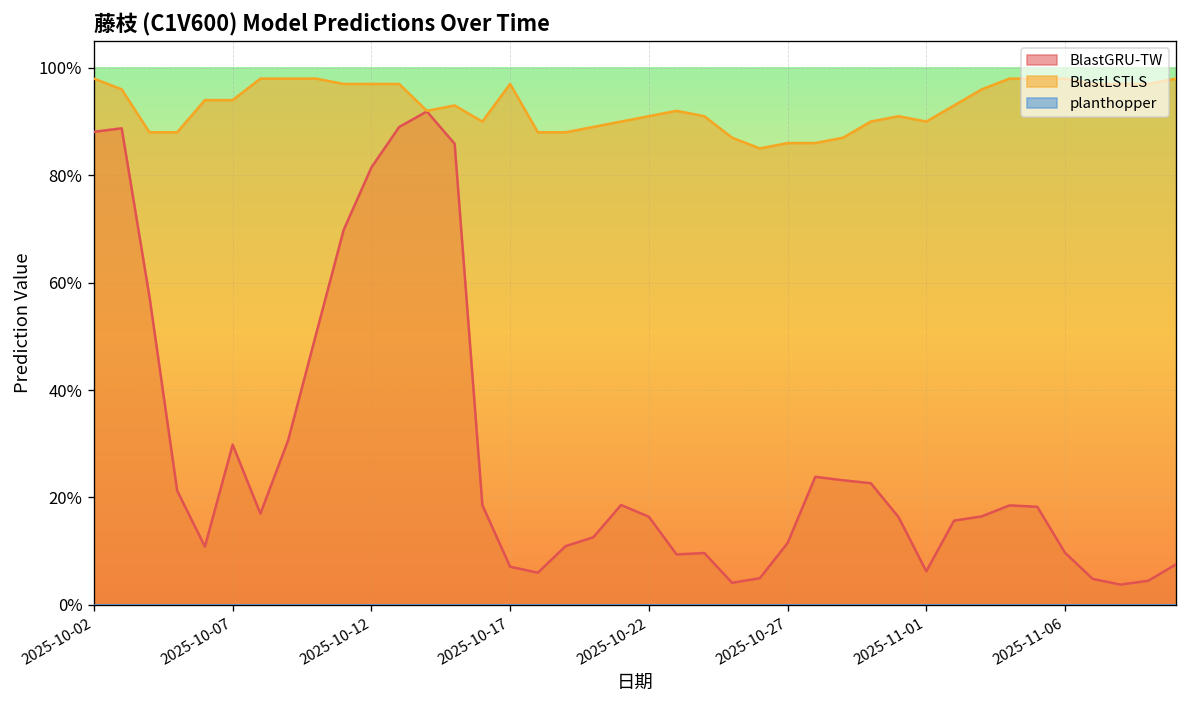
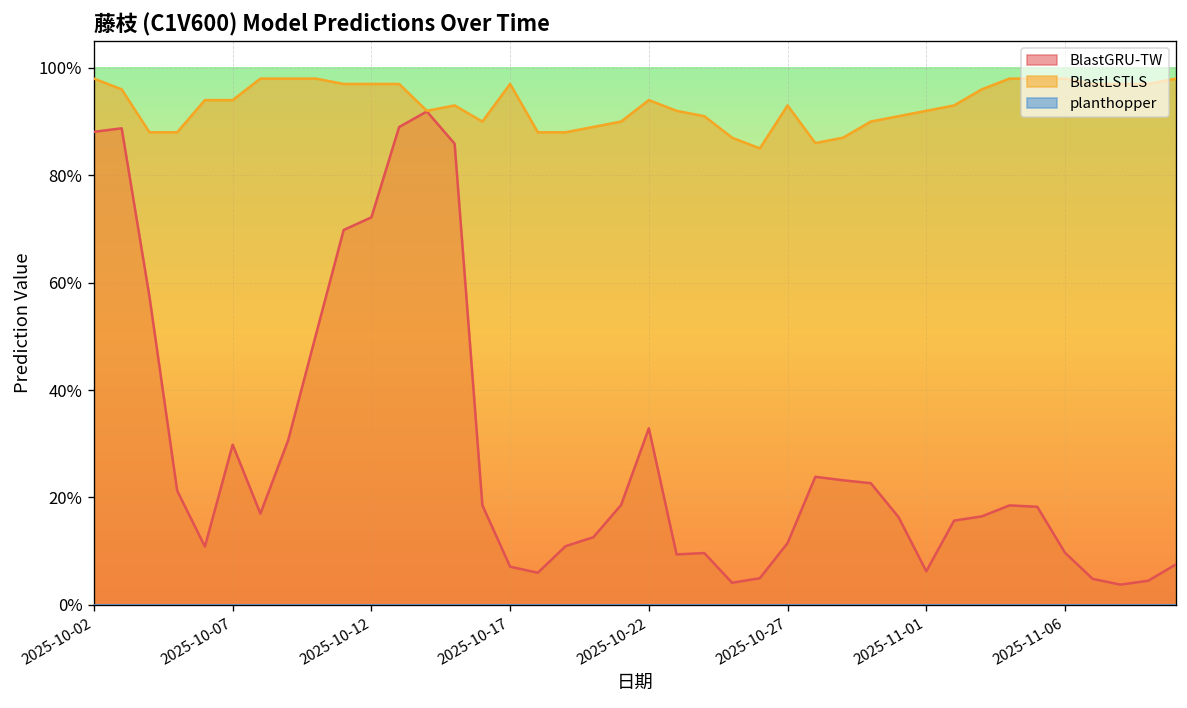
BlastGRU-TW, 2025-10-12: 81% -> 72%
BlastGRU-TW, 2025-10-22: 16% -> 33%
BlastLSTLS, 2025-10-22: 91% -> 94%
BlastLSTLS, 2025-10-27: 86% -> 93%
BlastLSTLS, 2025-11-01: 90% -> 92%
